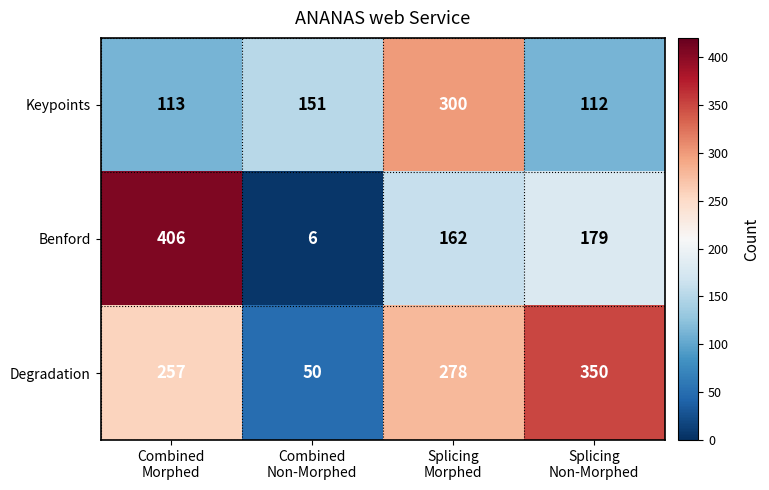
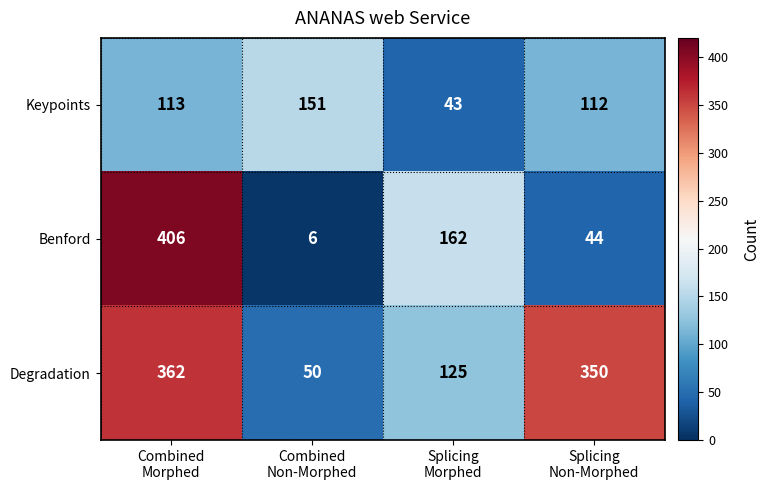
Keypoints, Splicing Morphed: 300 -> 43
Benford, Splicing Non-Morphed: 179 -> 44
Degradation, Combined Morphed: 257 -> 362
Degradation, Splicing Morphed: 278 -> 125
